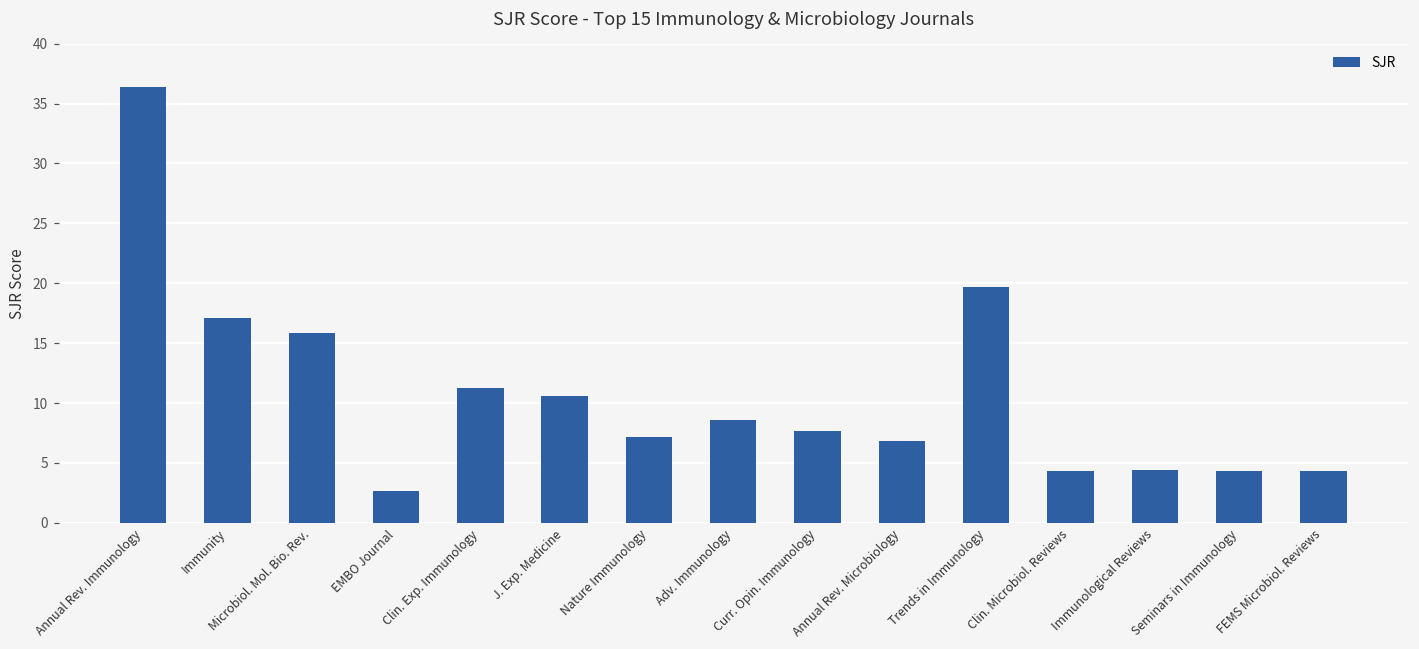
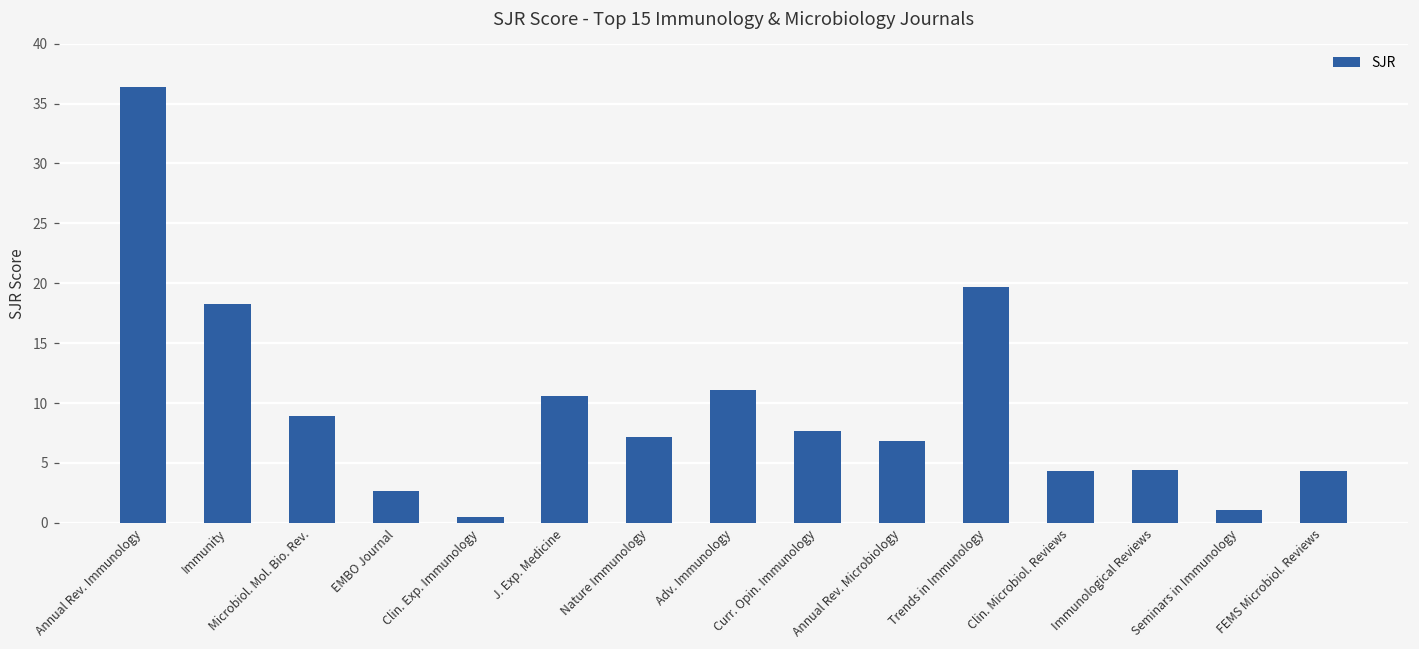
Immunity: 17.1 -> 18.2
Microbiol. Mol. Bio. Rev.: 15.8 -> 8.9
Clin. Exp. Immunology: 11.2 -> 0.5
Adv. Immunology: 8.6 -> 11.1
Seminars in Immunology: 4.4 -> 1.1
